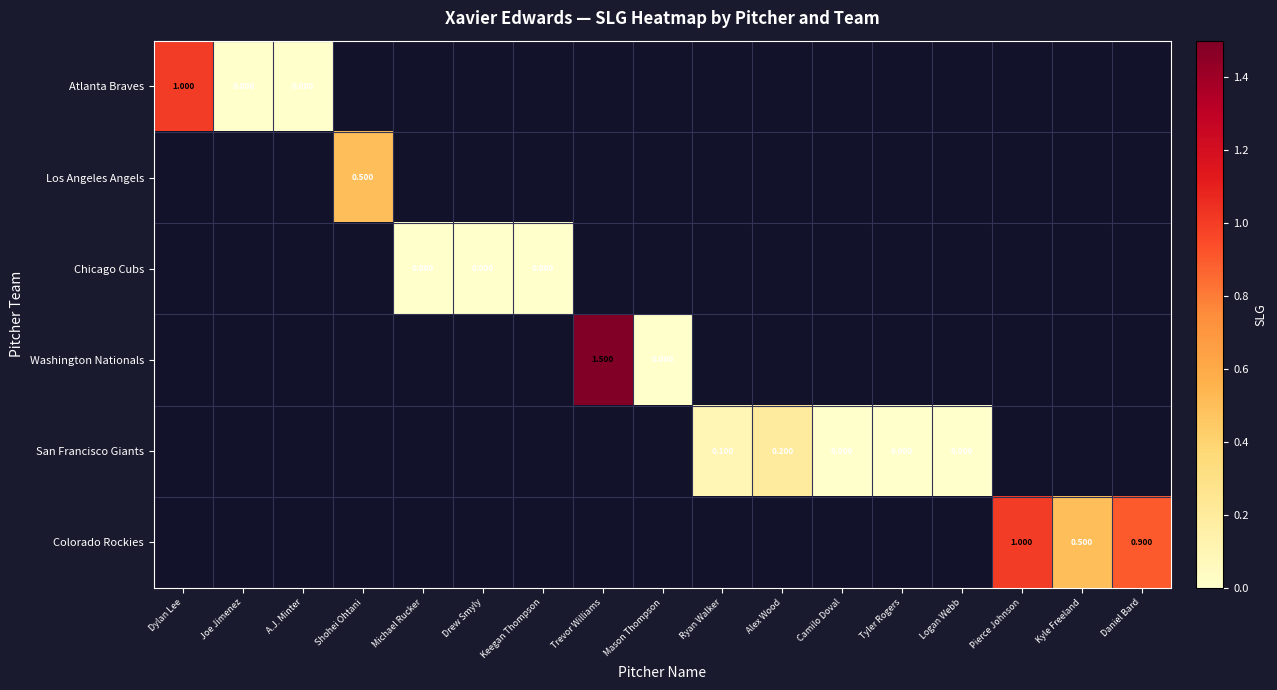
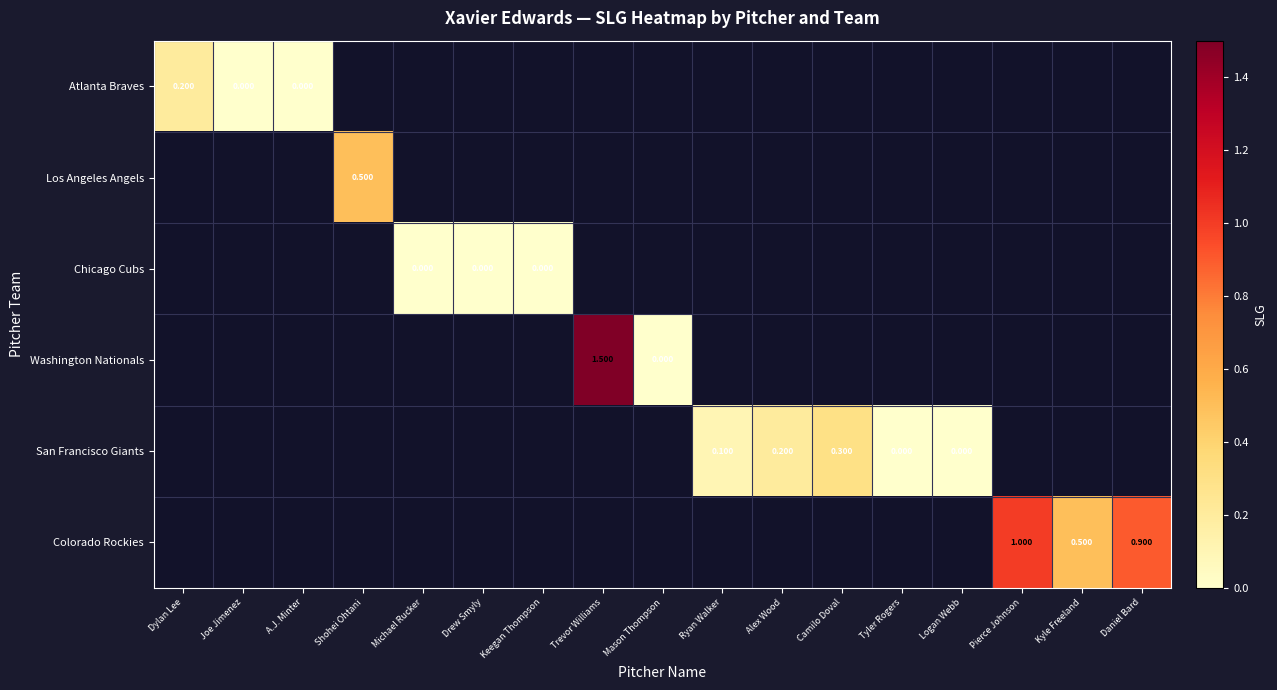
Atlanta Braves, Dylan Lee: 1.000 -> 0.200
San Francisco Giants, Camilo Doval: 0.000 -> 0.300
